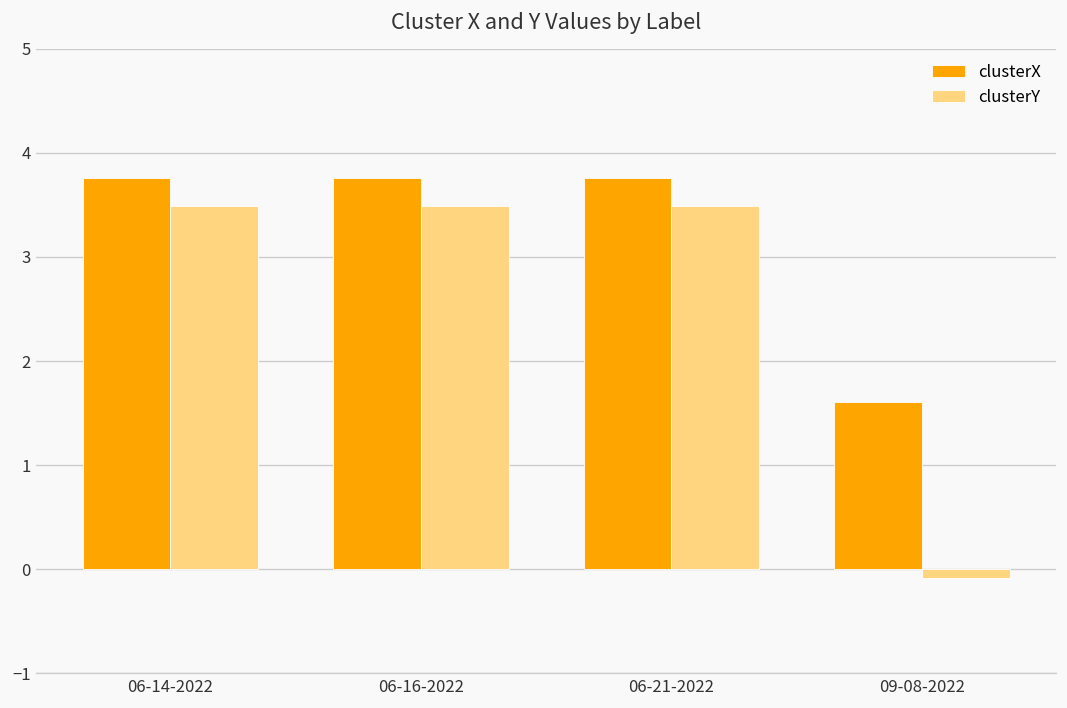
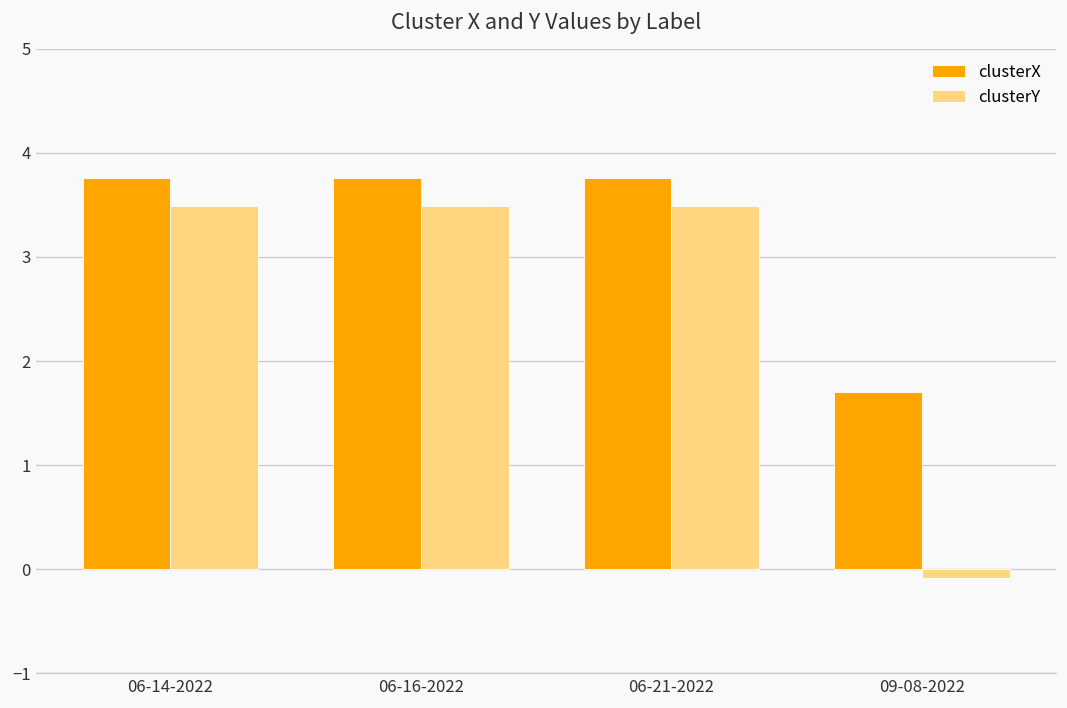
clusterX, 09-08-2022: 1.6 -> 1.7
